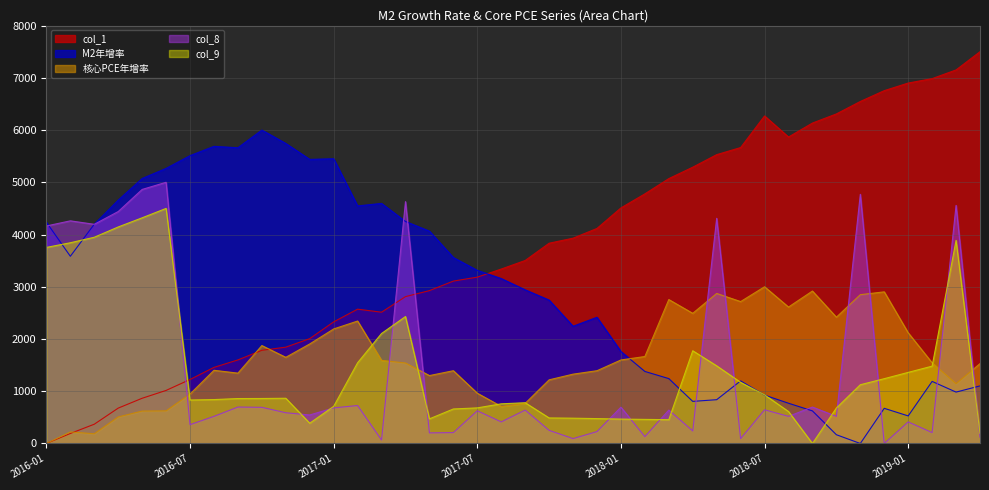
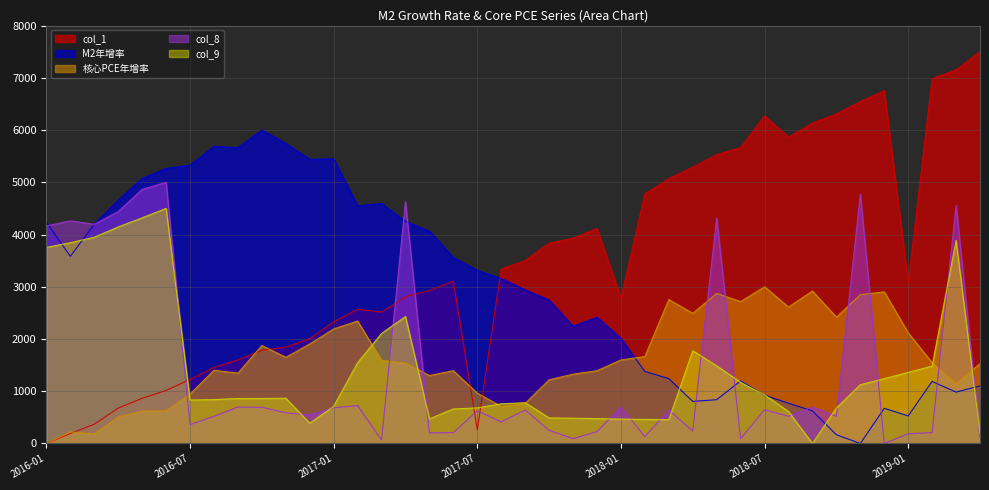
M2年增率, 2016-07: 5500 -> 5300
col_1, 2017-07: 3200 -> 300
col_1, 2018-01: 4500 -> 2800
M2年增率, 2018-01: 1800 -> 2000
col_1, 2019-01: 6900 -> 3100
col_8, 2019-01: 400 -> 200
